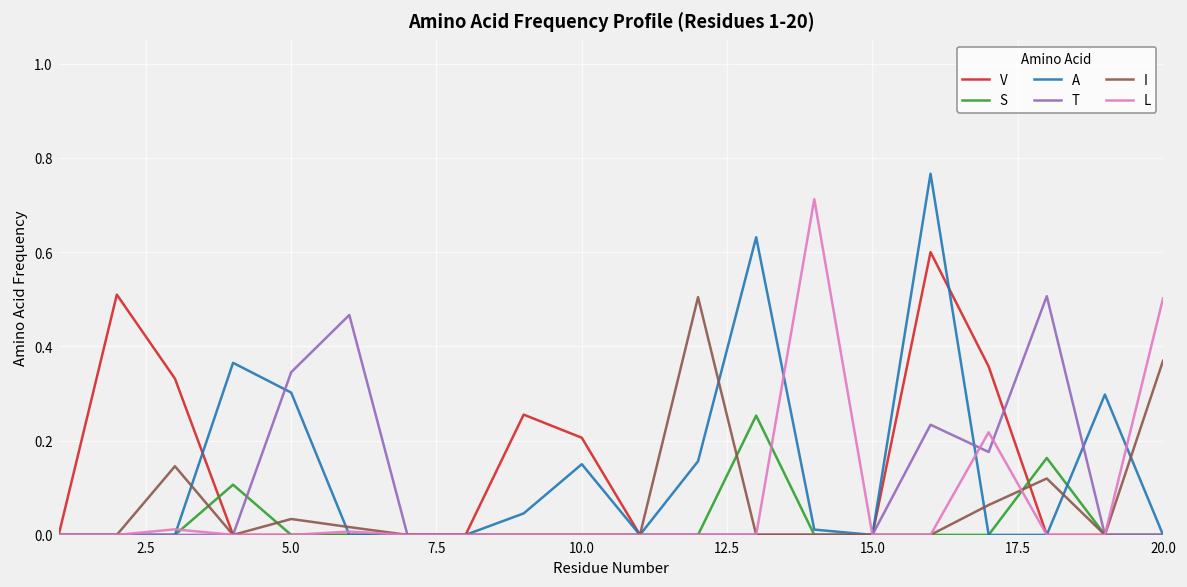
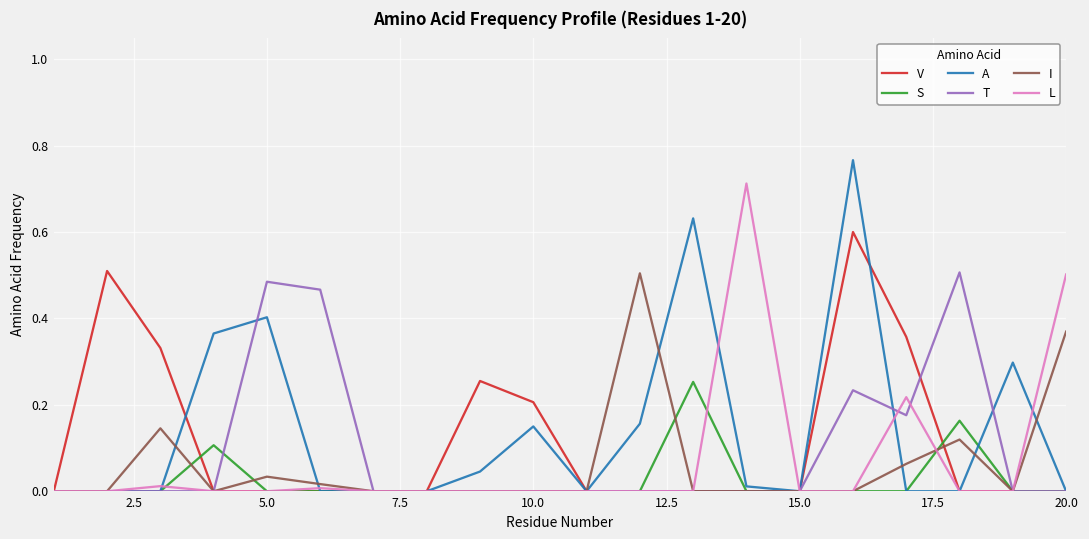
A, 5.0: 0.30 -> 0.40
T, 5.0: 0.35 -> 0.48
